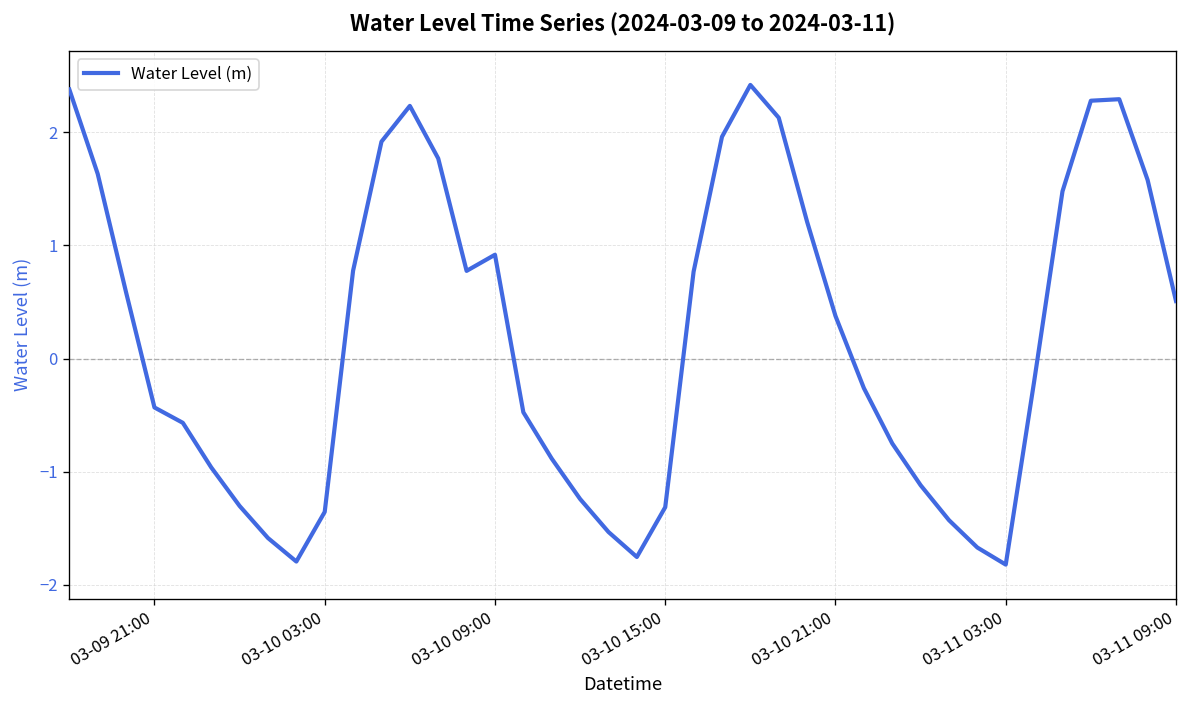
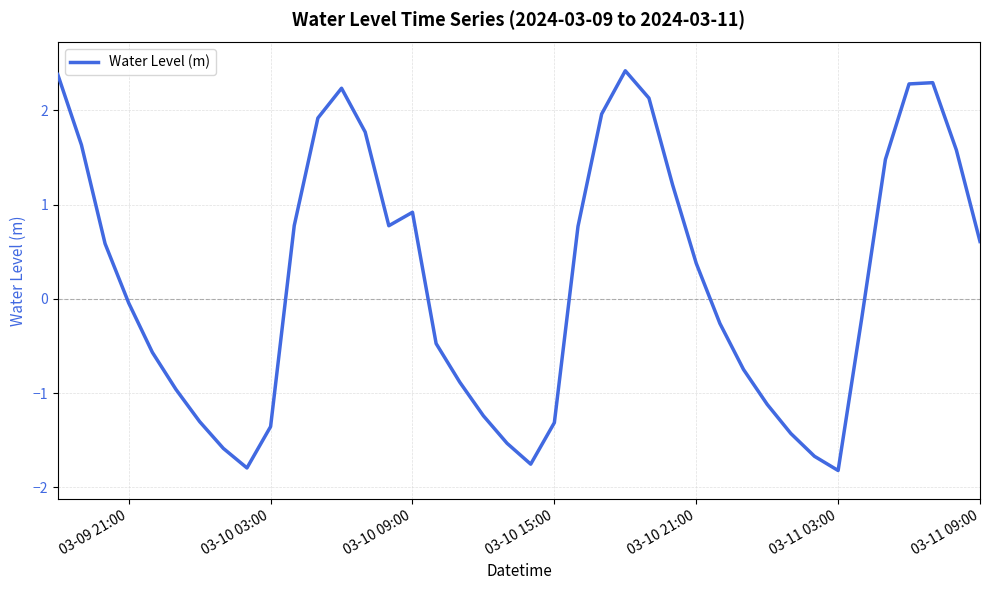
03-09 21:00: -0.4 -> 0.0
03-11 09:00: 0.5 -> 0.6
